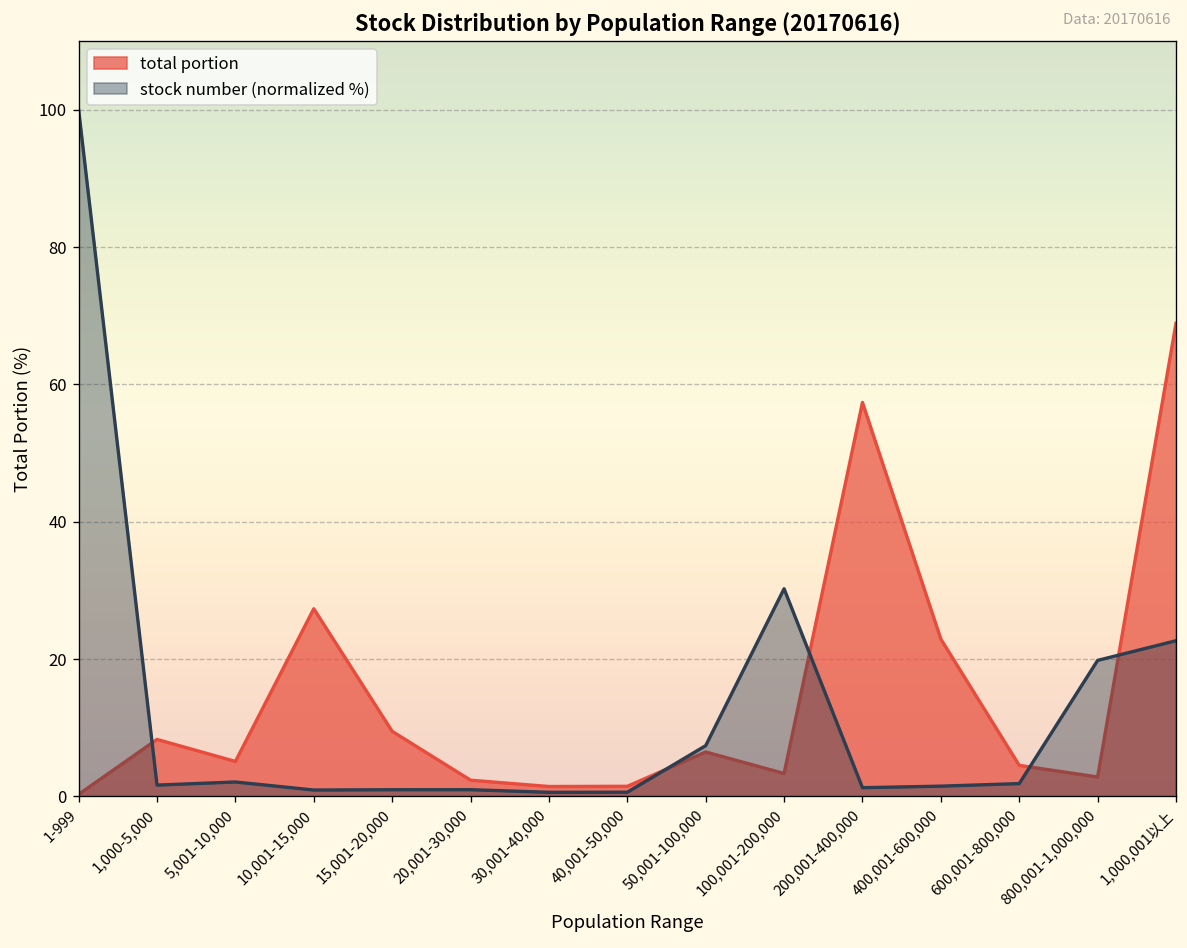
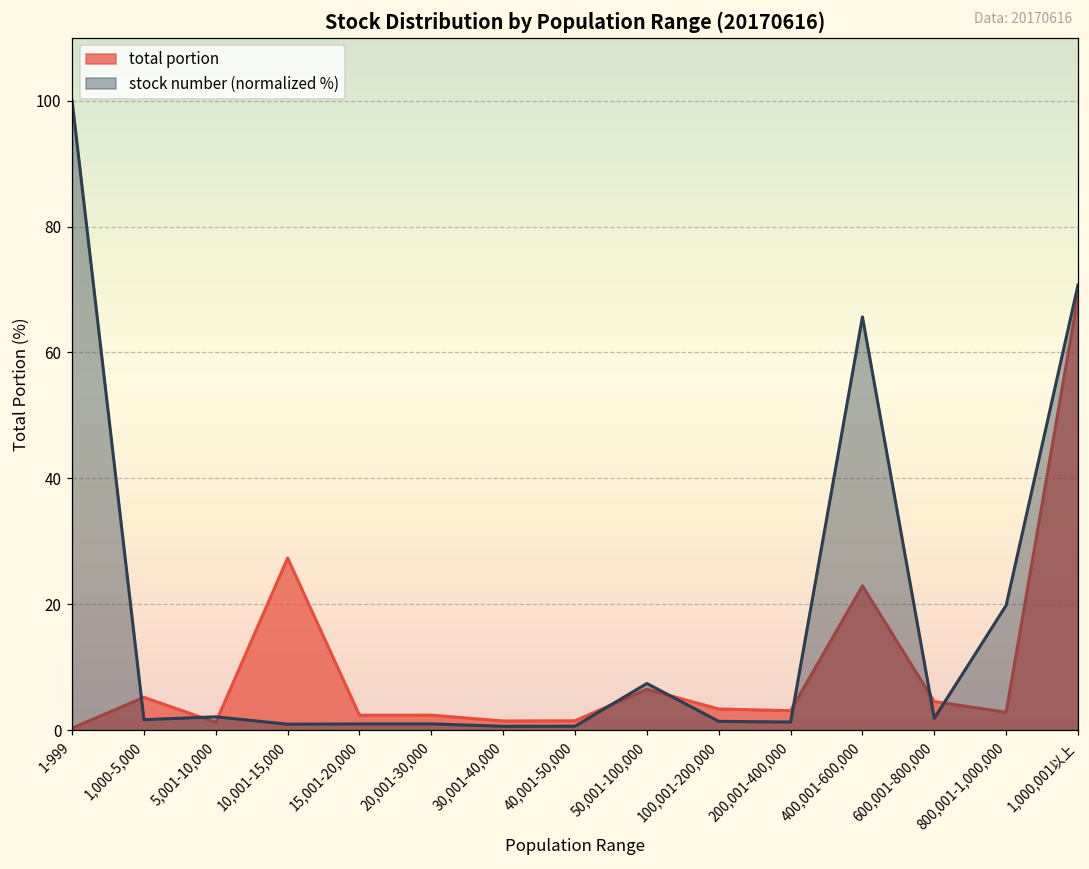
total portion, 1,000-5,000: 8 -> 5
total portion, 5,001-10,000: 5 -> 1
total portion, 15,001-20,000: 9 -> 2
stock number (normalized %), 100,001-200,000: 30 -> 1
total portion, 200,001-400,000: 57 -> 3
stock number (normalized %), 400,001-600,000: 1 -> 66
stock number (normalized %), 1,000,001以上: 23 -> 71
